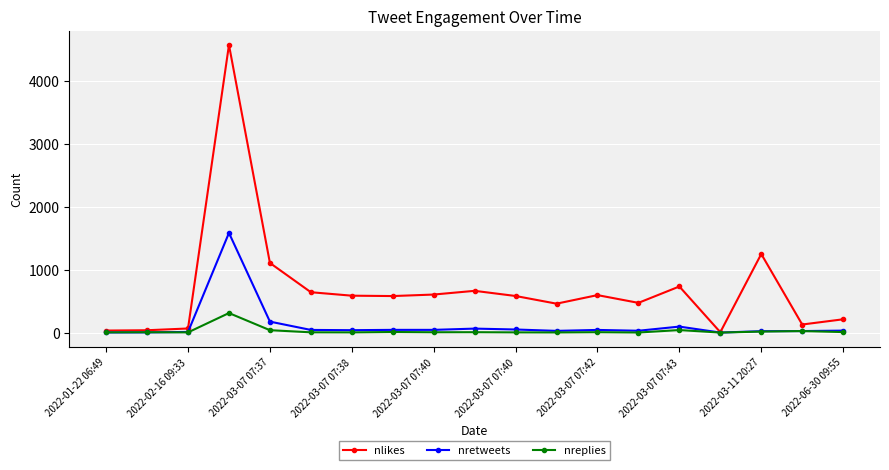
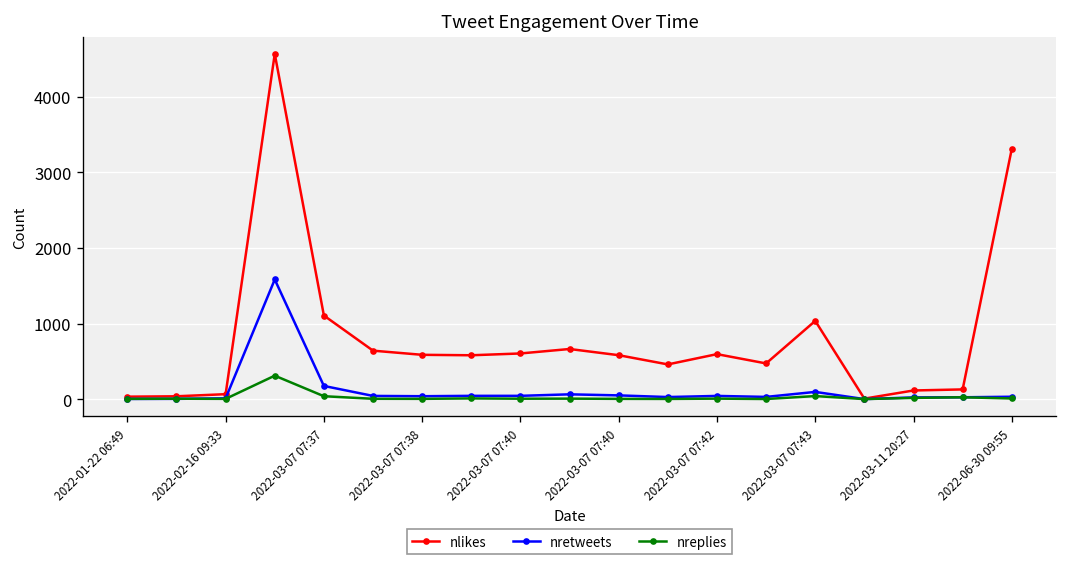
nlikes, 2022-03-07 07:43: 700 -> 1000
nlikes, 2022-03-11 20:27: 1200 -> 100
nlikes, 2022-06-30 09:55: 200 -> 3300
